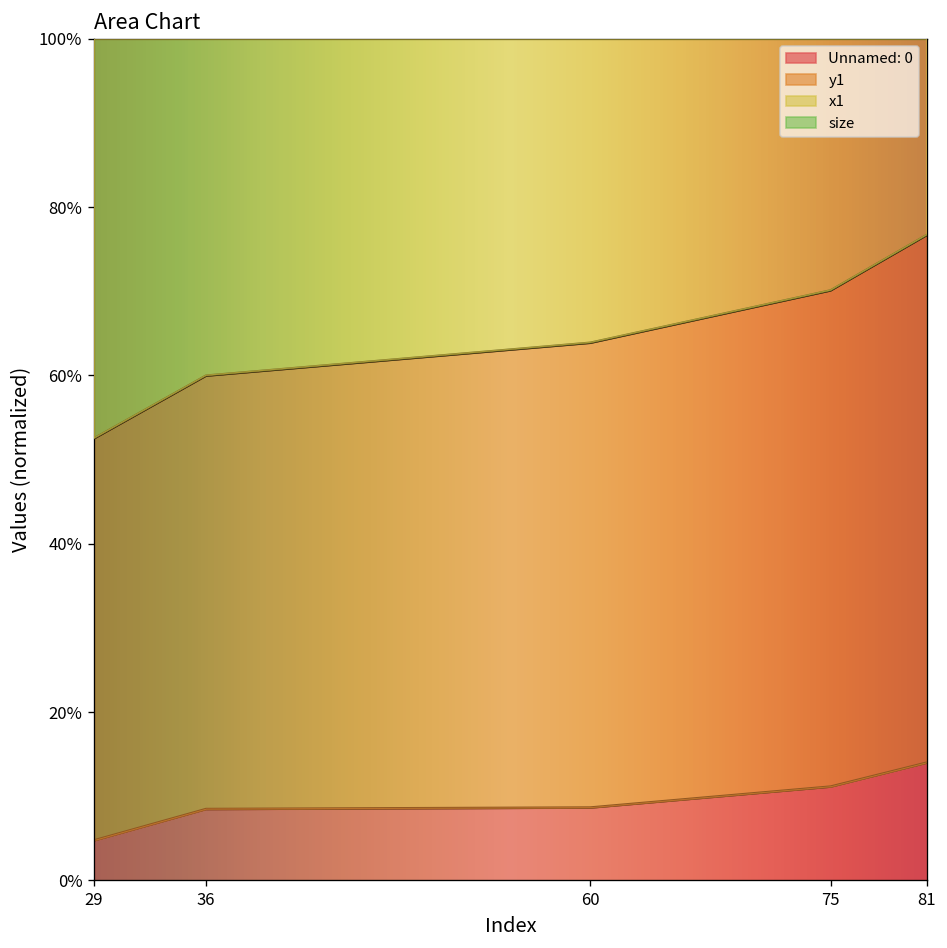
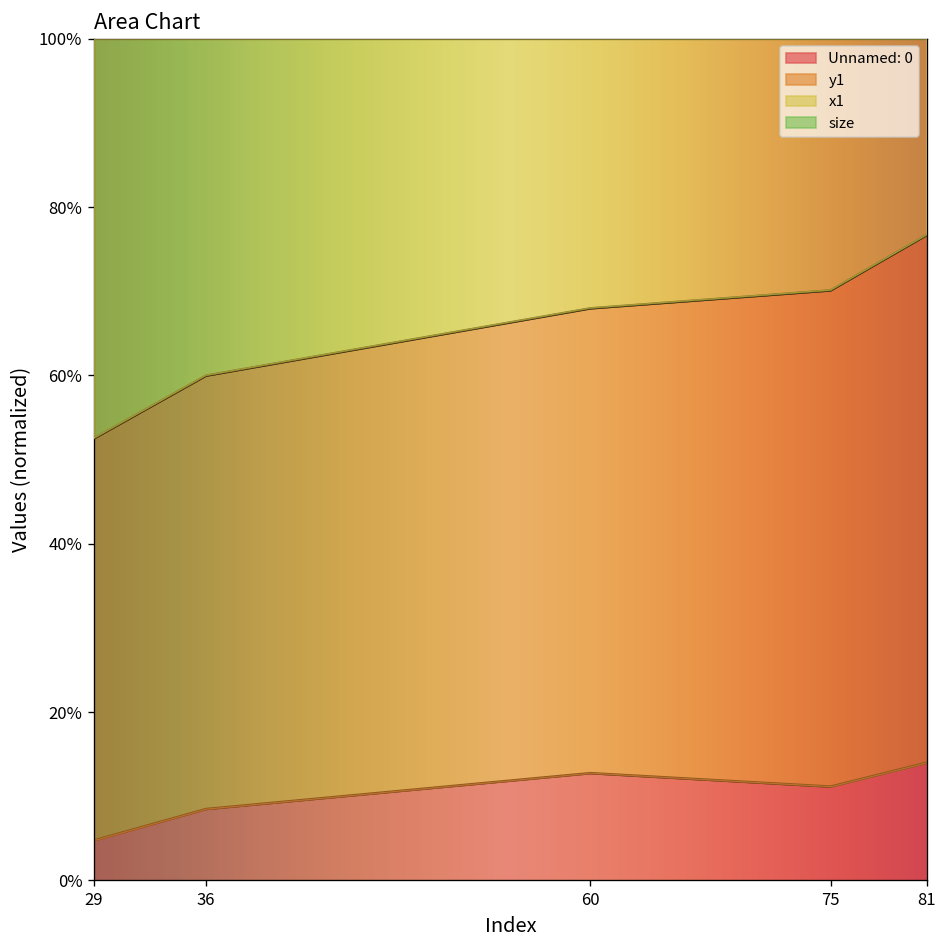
Unnamed: 0, 60: 9% -> 13%
